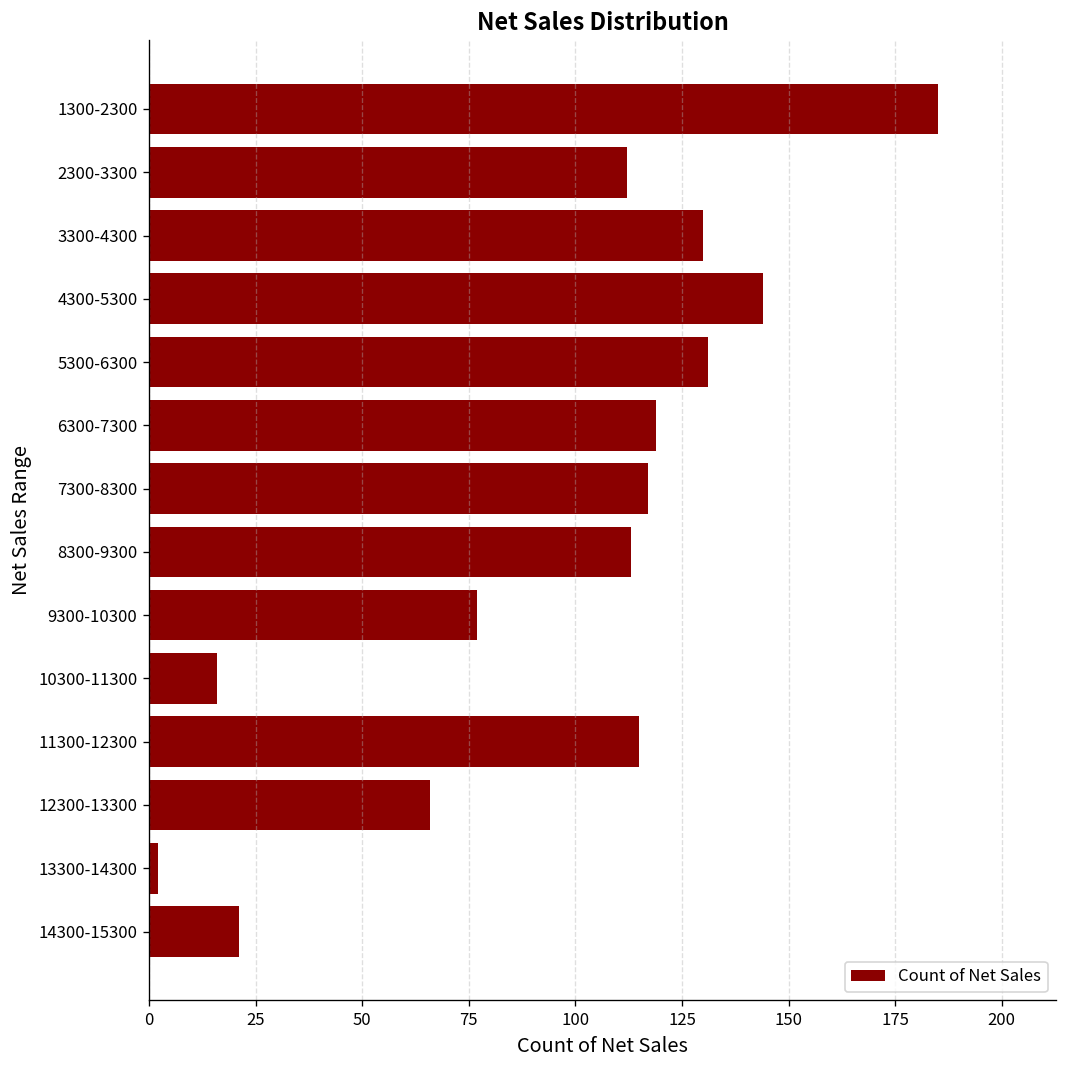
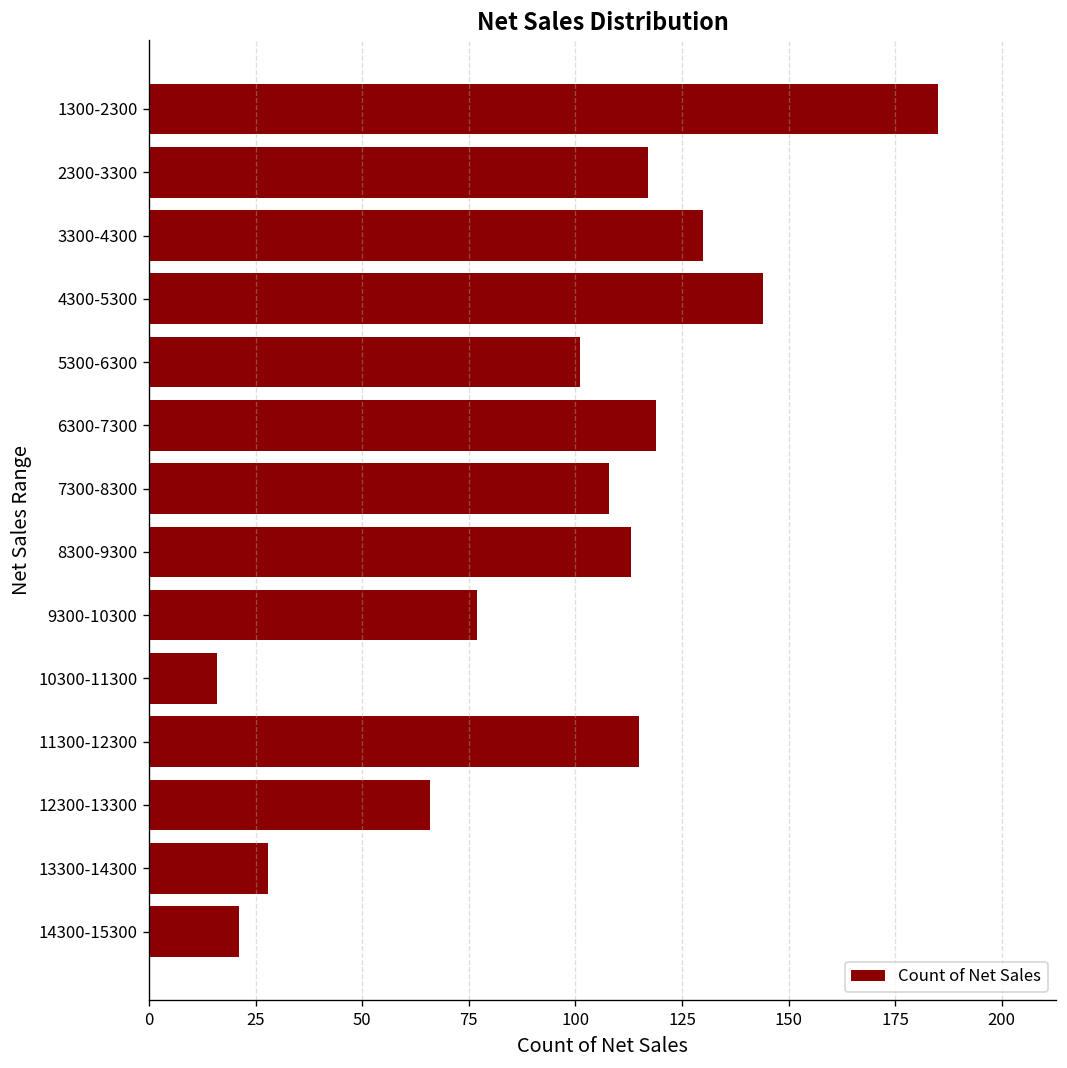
2300-3300: 112 -> 117
5300-6300: 131 -> 101
7300-8300: 117 -> 108
13300-14300: 2 -> 28
